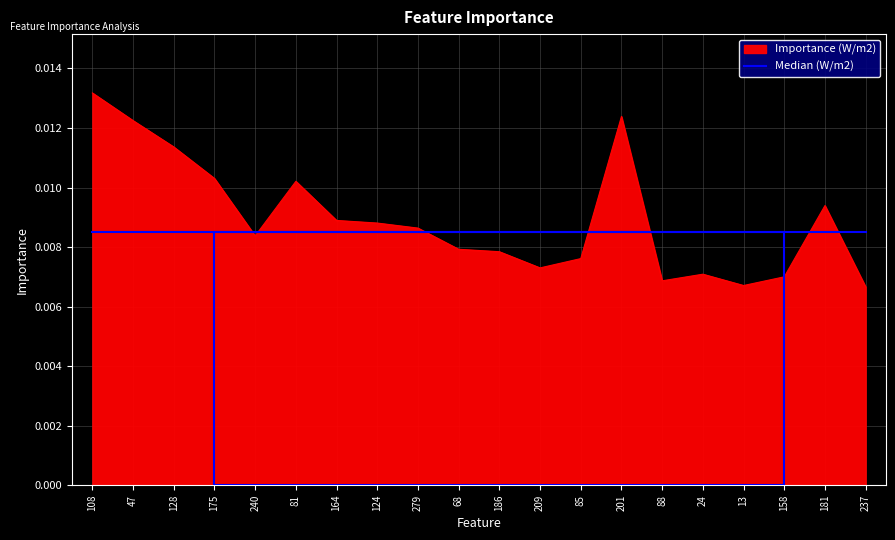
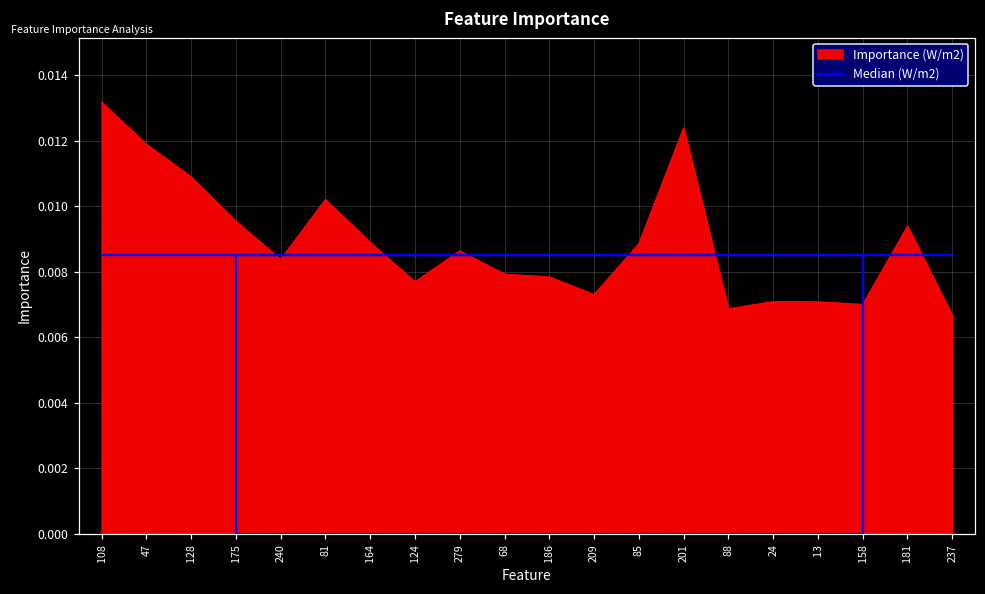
Importance (W/m2), 47: 0.0122 -> 0.0119
Importance (W/m2), 128: 0.0114 -> 0.0109
Importance (W/m2), 175: 0.0103 -> 0.0095
Importance (W/m2), 124: 0.0088 -> 0.0077
Importance (W/m2), 85: 0.0076 -> 0.0089
Importance (W/m2), 13: 0.0067 -> 0.0071
